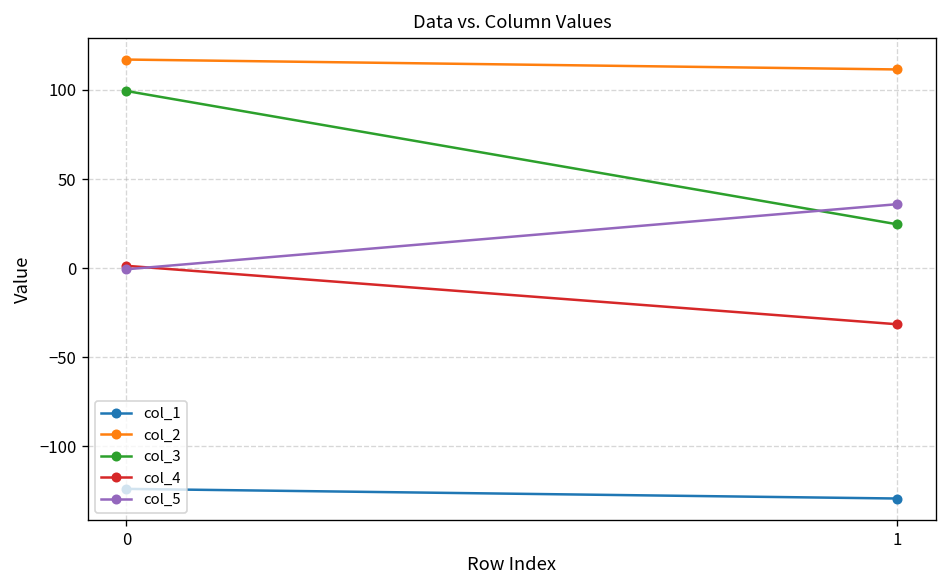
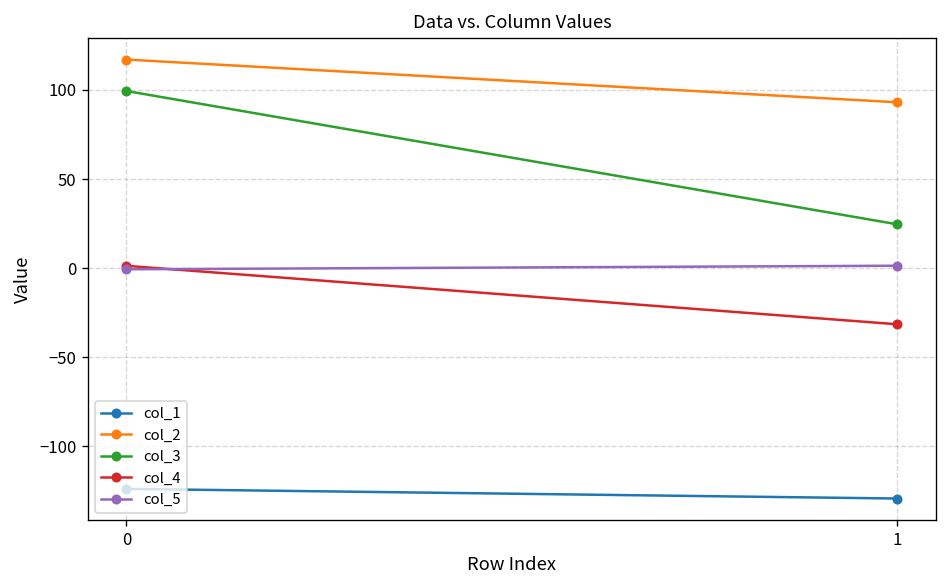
col_2, 1: 112 -> 93
col_5, 1: 36 -> 1
